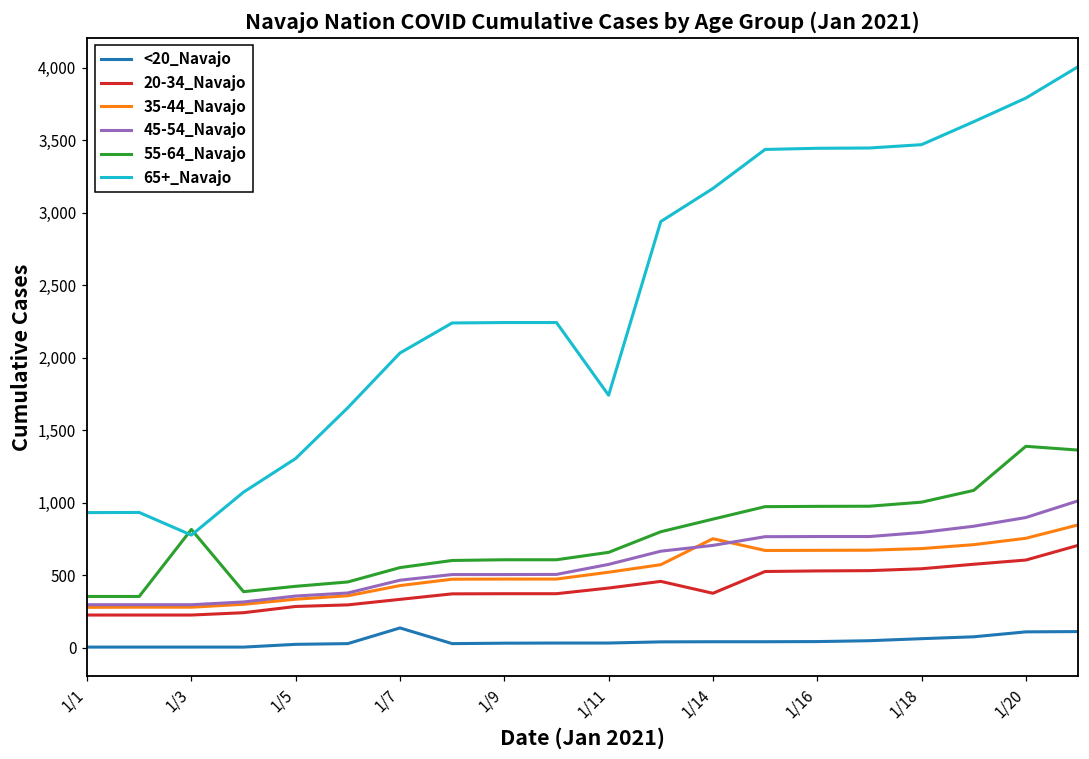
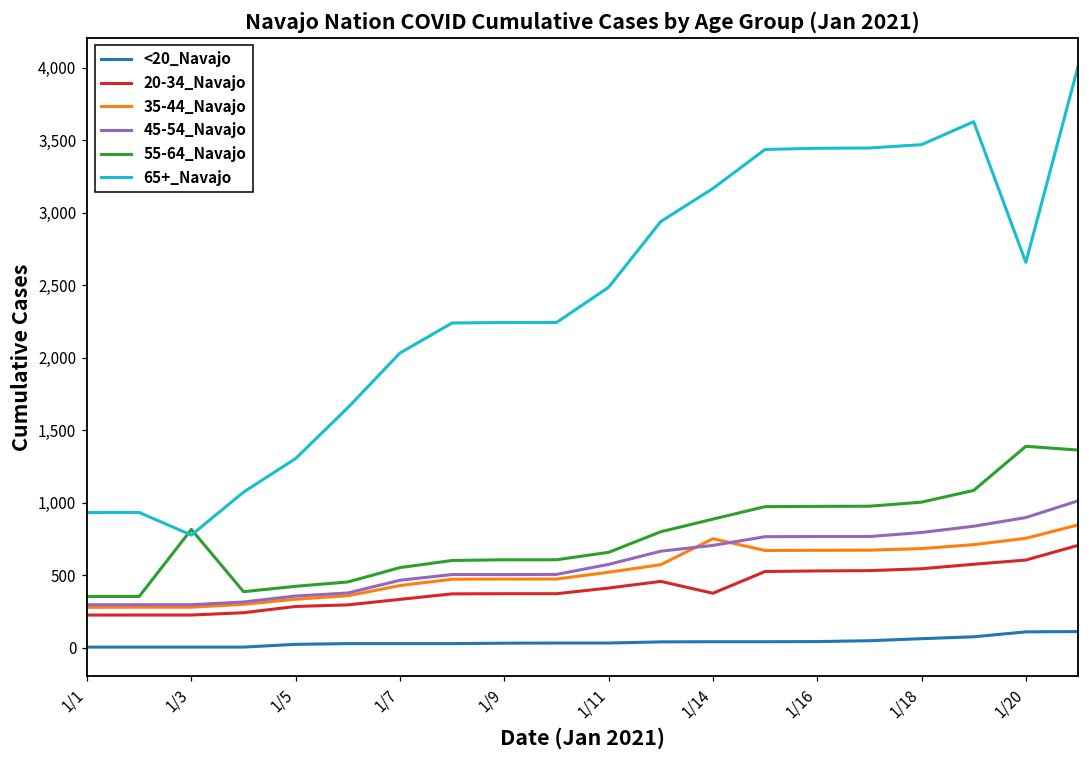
<20_Navajo, 1/7: 140 -> 30
65+_Navajo, 1/11: 1,740 -> 2,490
65+_Navajo, 1/20: 3,790 -> 2,660
